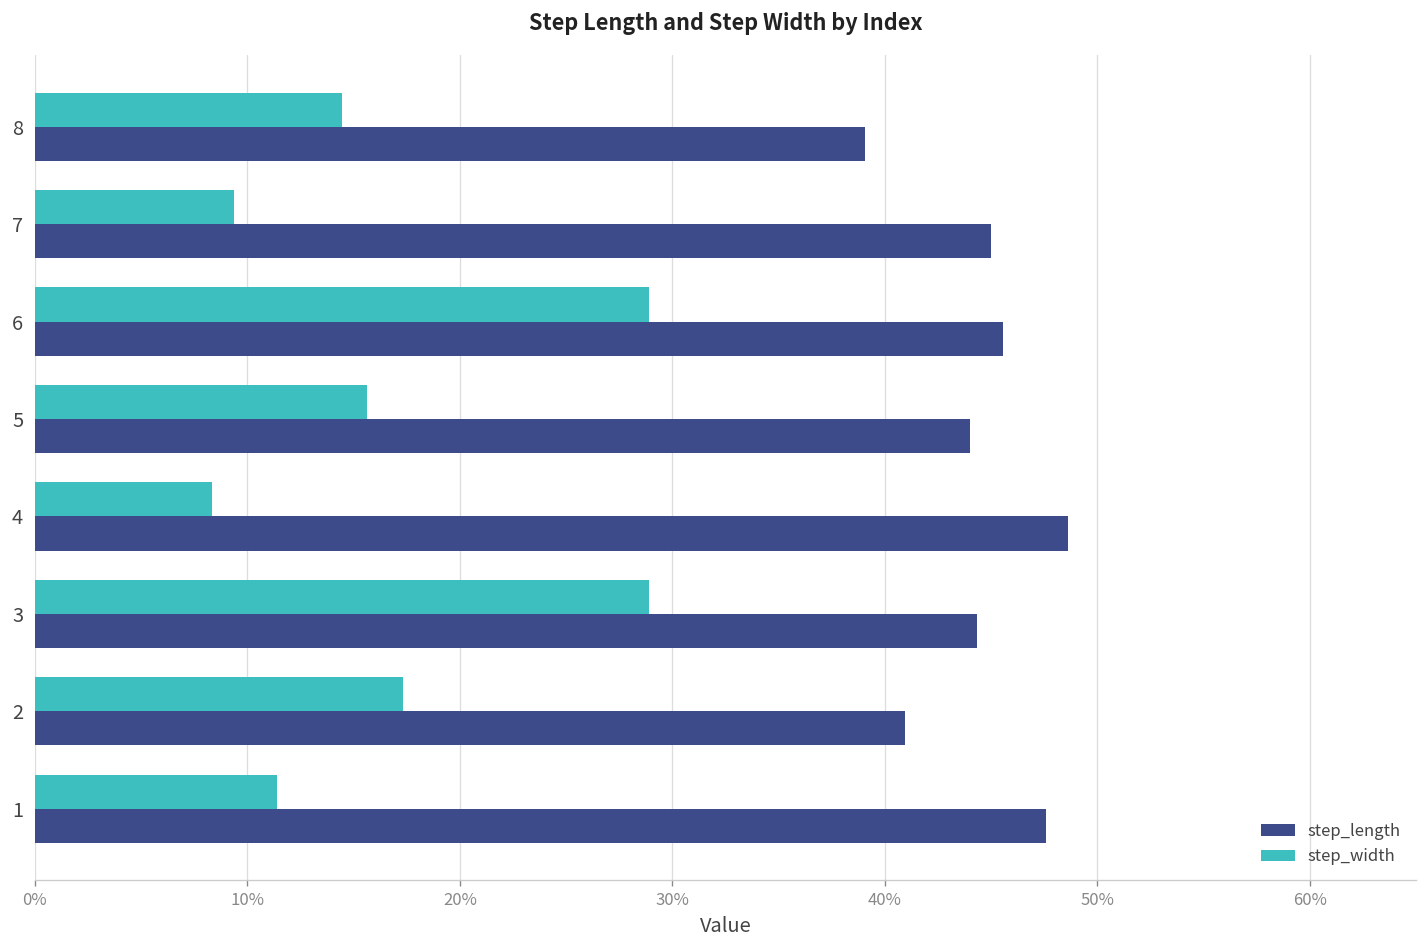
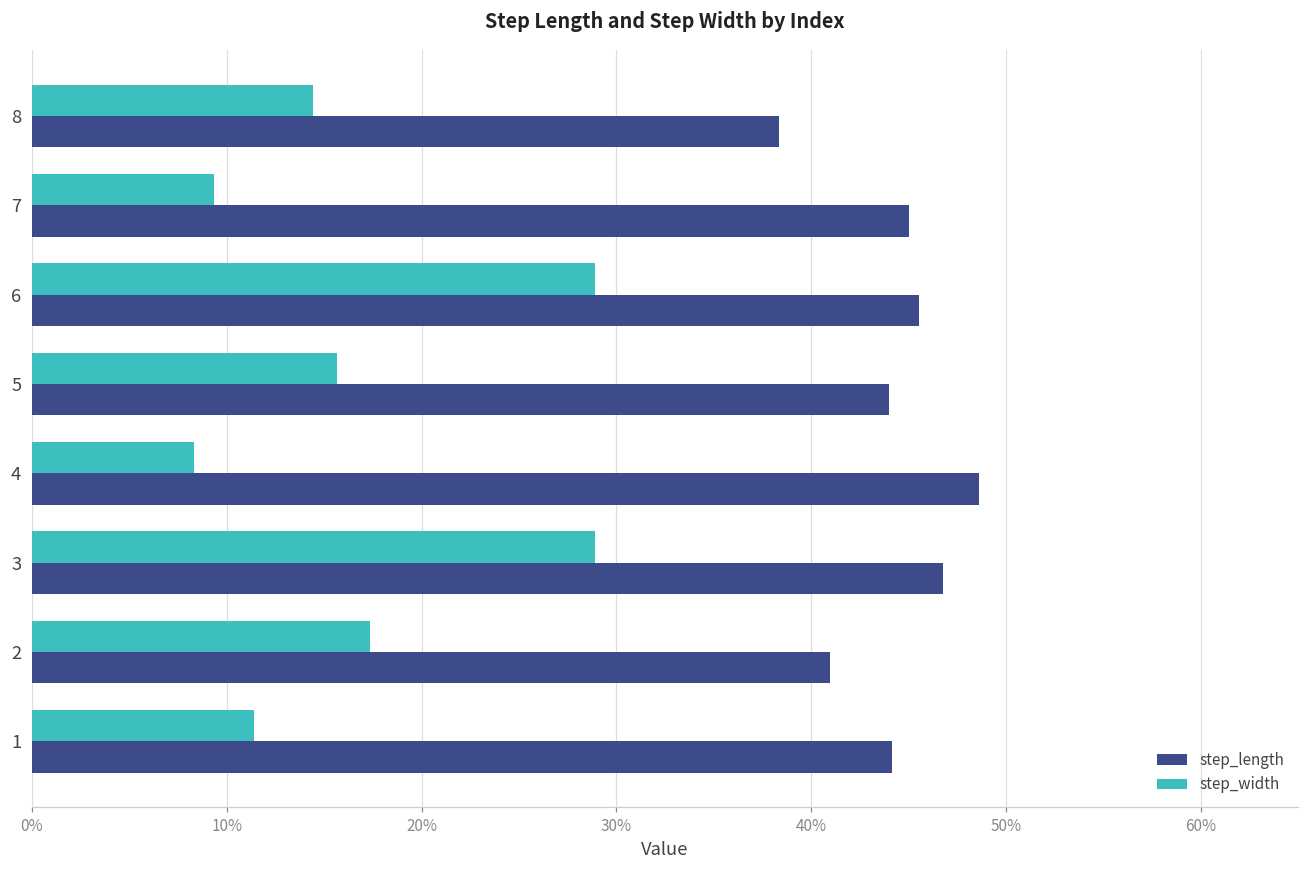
step_length, 8: 39.1% -> 38.3%
step_length, 3: 44.4% -> 46.8%
step_length, 1: 47.6% -> 44.1%
